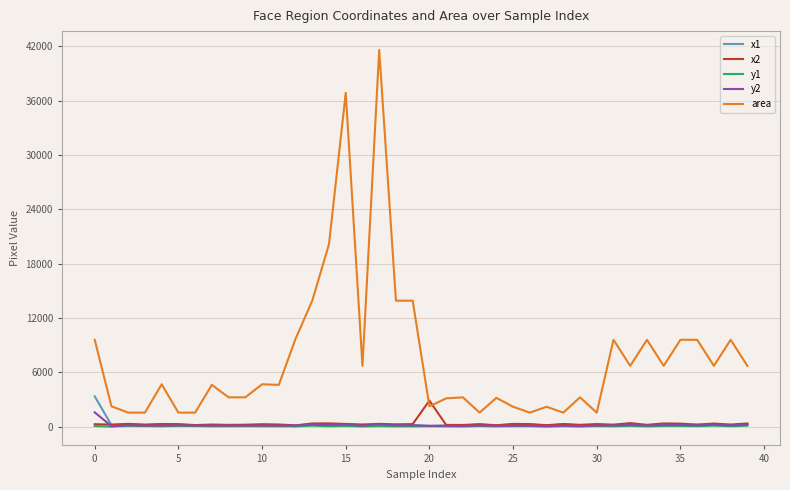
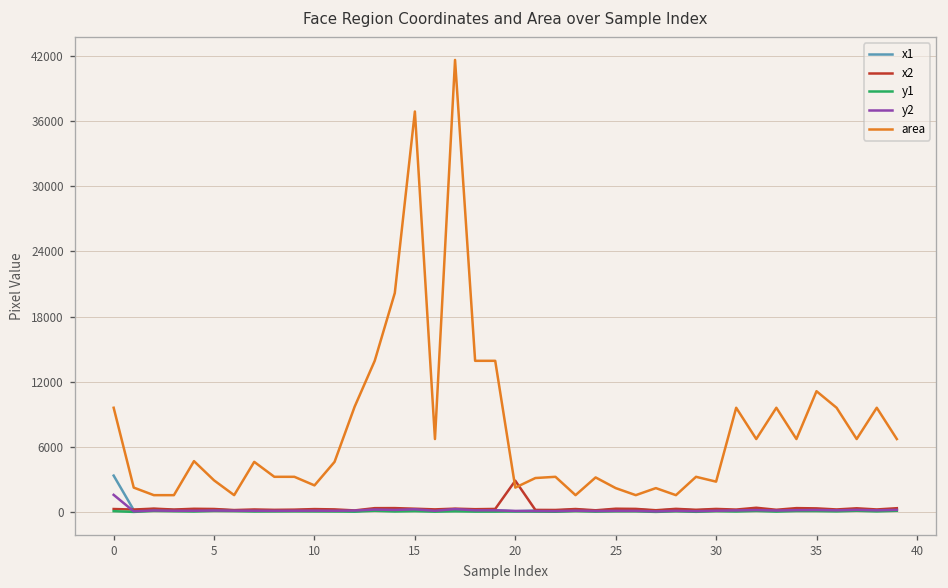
area, 5: 2000 -> 3000
area, 10: 5000 -> 2000
area, 30: 2000 -> 3000
area, 35: 10000 -> 11000
